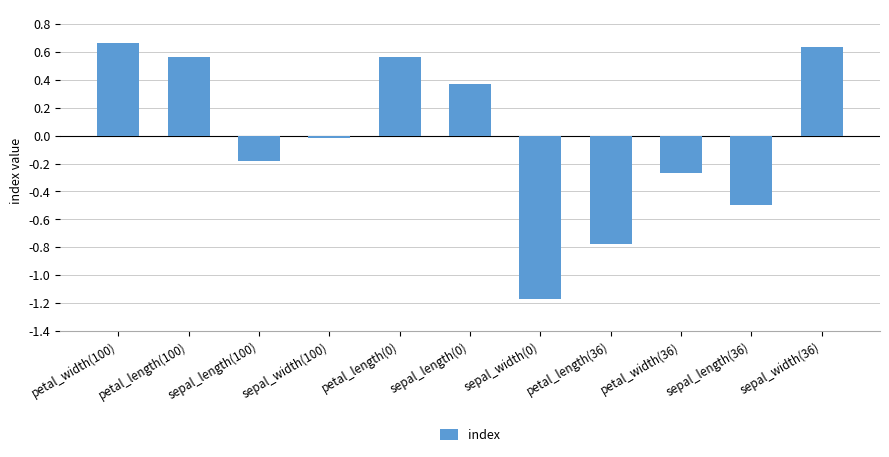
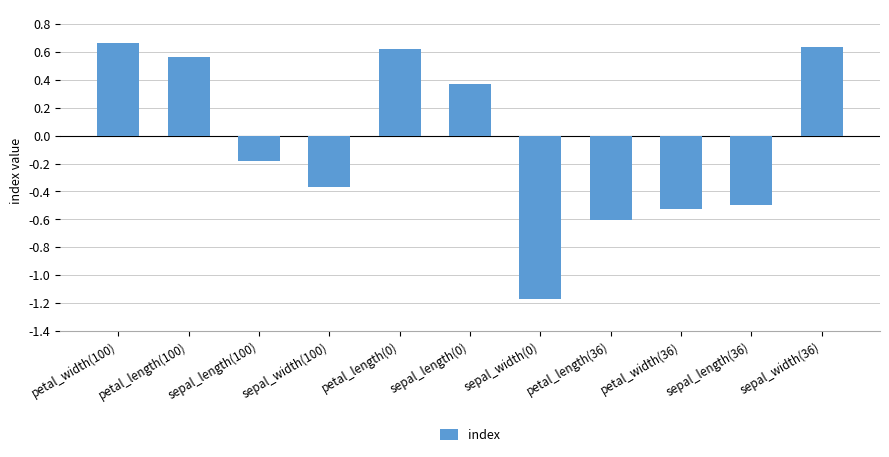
sepal_width(100): -0.02 -> -0.37
petal_length(0): 0.56 -> 0.62
petal_length(36): -0.78 -> -0.60
petal_width(36): -0.27 -> -0.53
